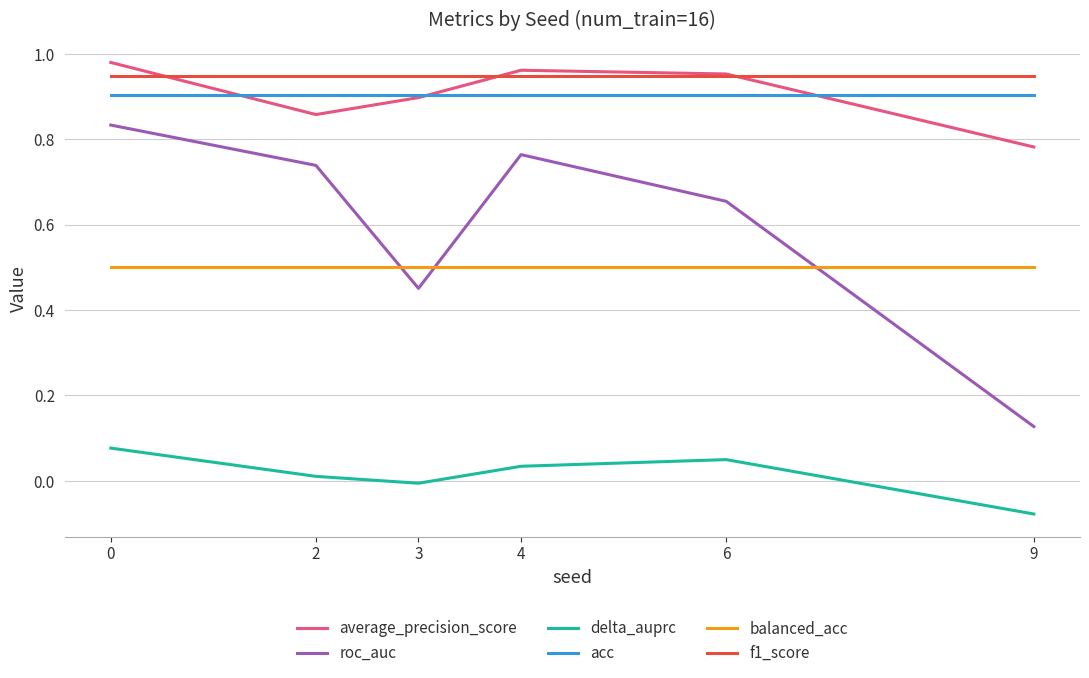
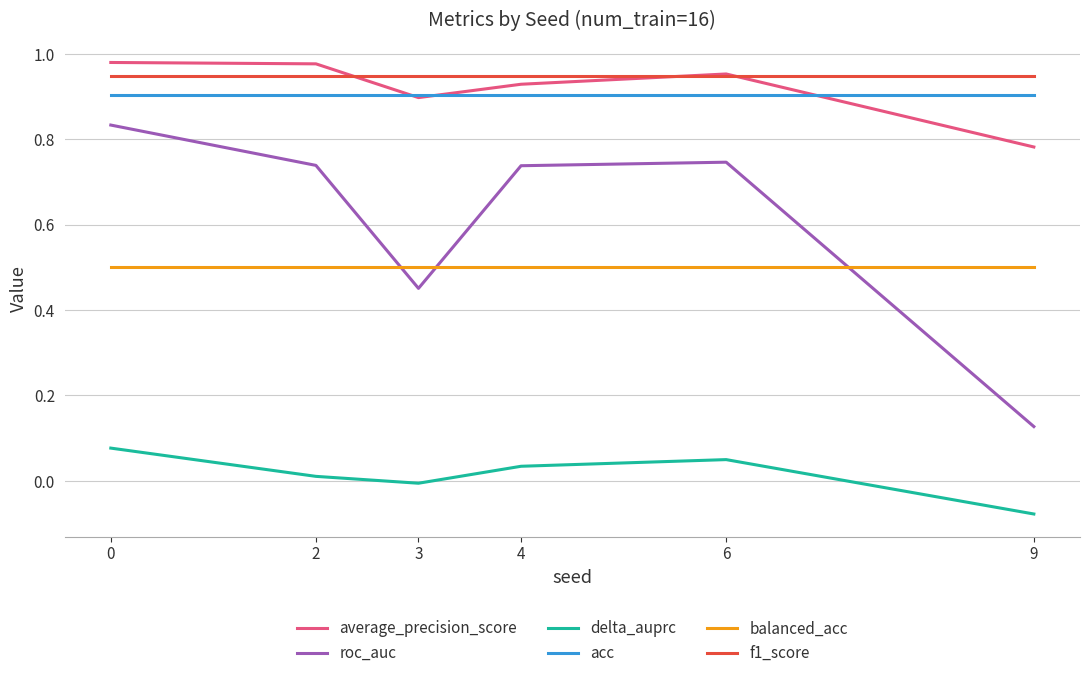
average_precision_score, 2: 0.86 -> 0.98
average_precision_score, 4: 0.96 -> 0.93
roc_auc, 4: 0.76 -> 0.74
roc_auc, 6: 0.65 -> 0.75
